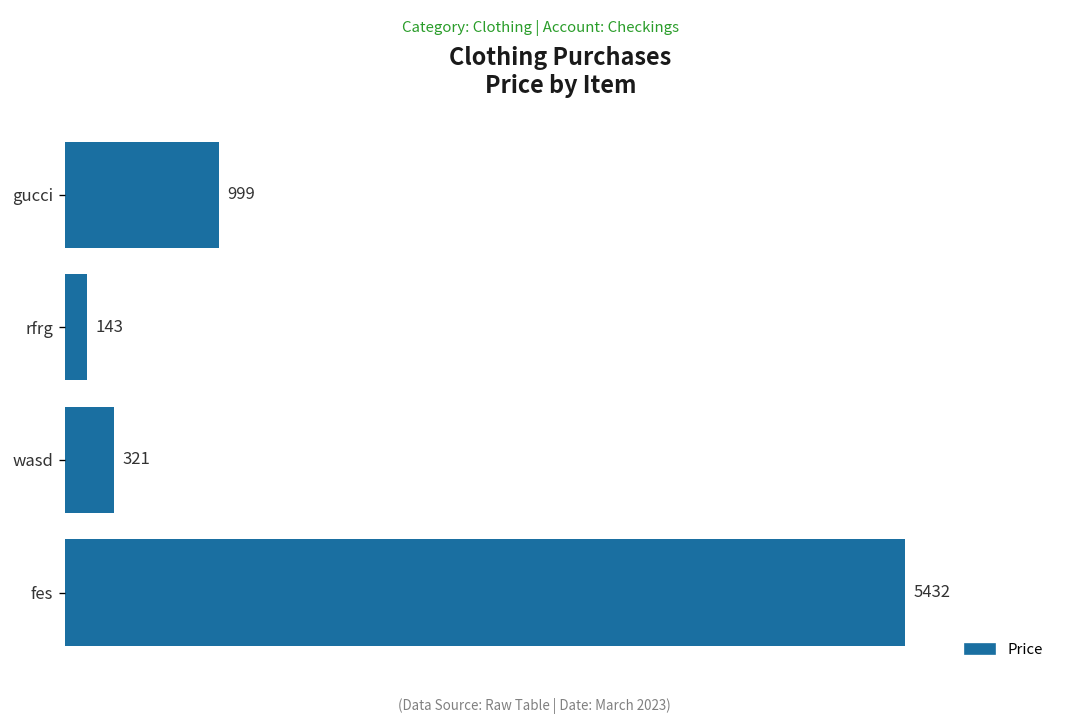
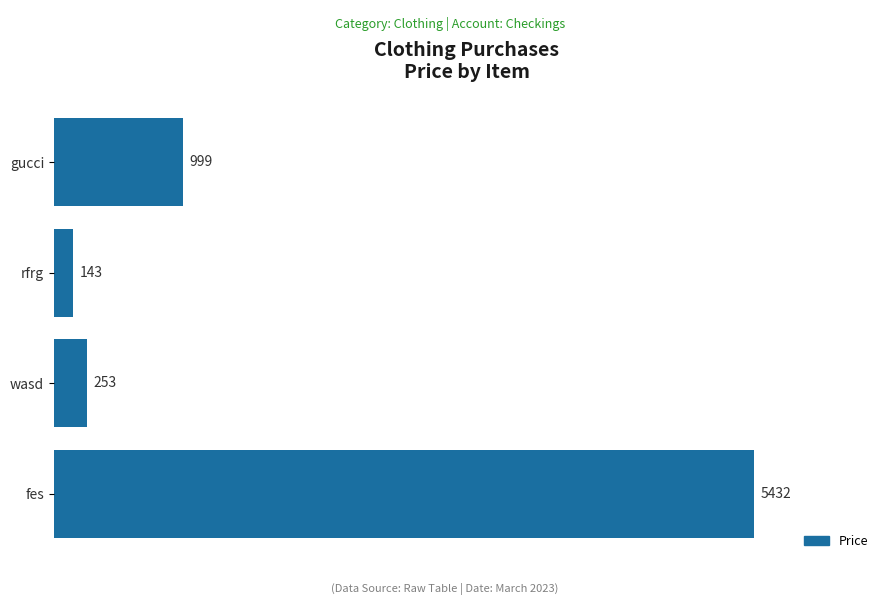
wasd: 321 -> 253
